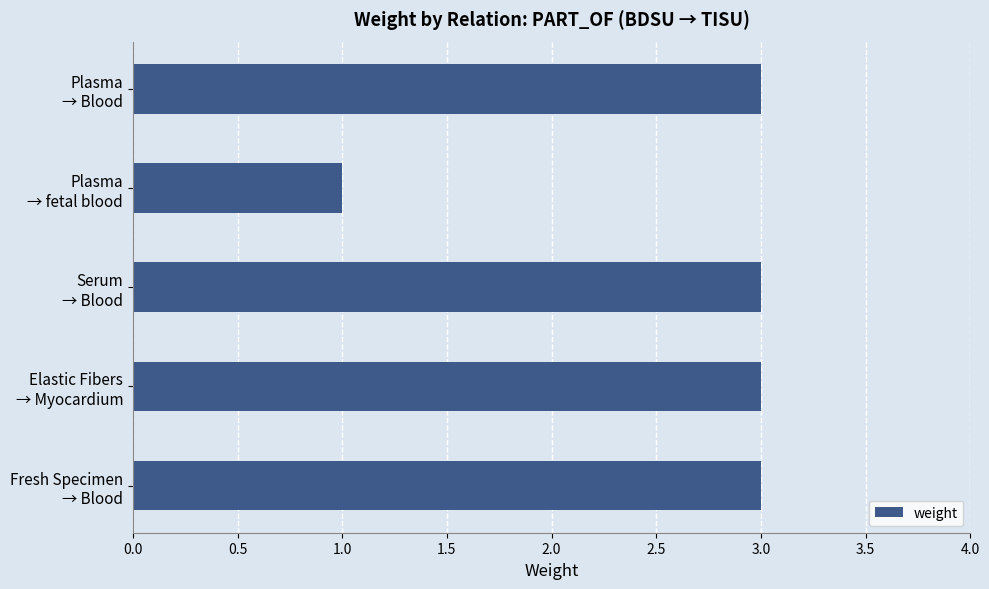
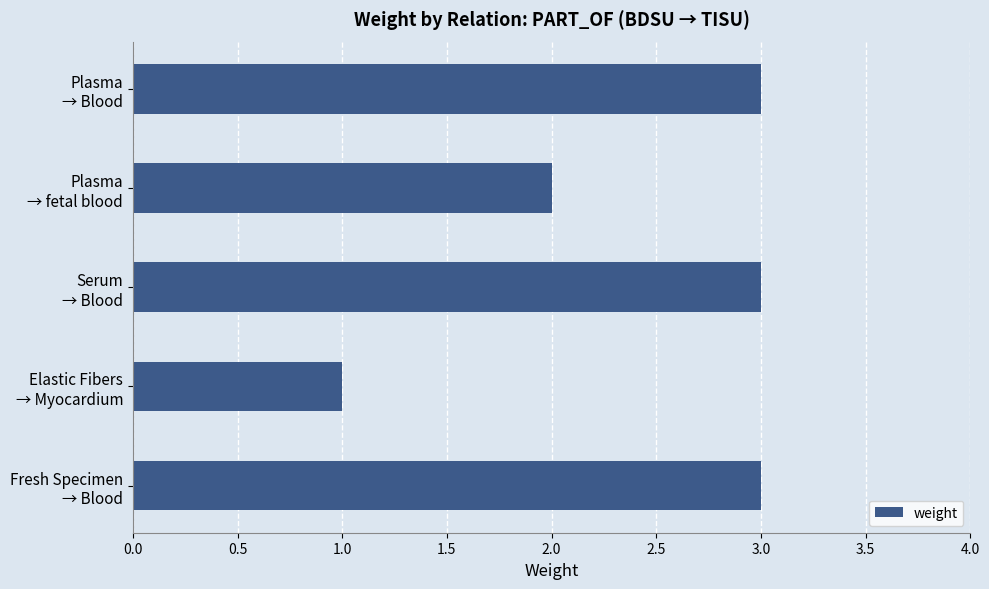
Plasma → fetal blood: 1 -> 2
Elastic Fibers → Myocardium: 3 -> 1
